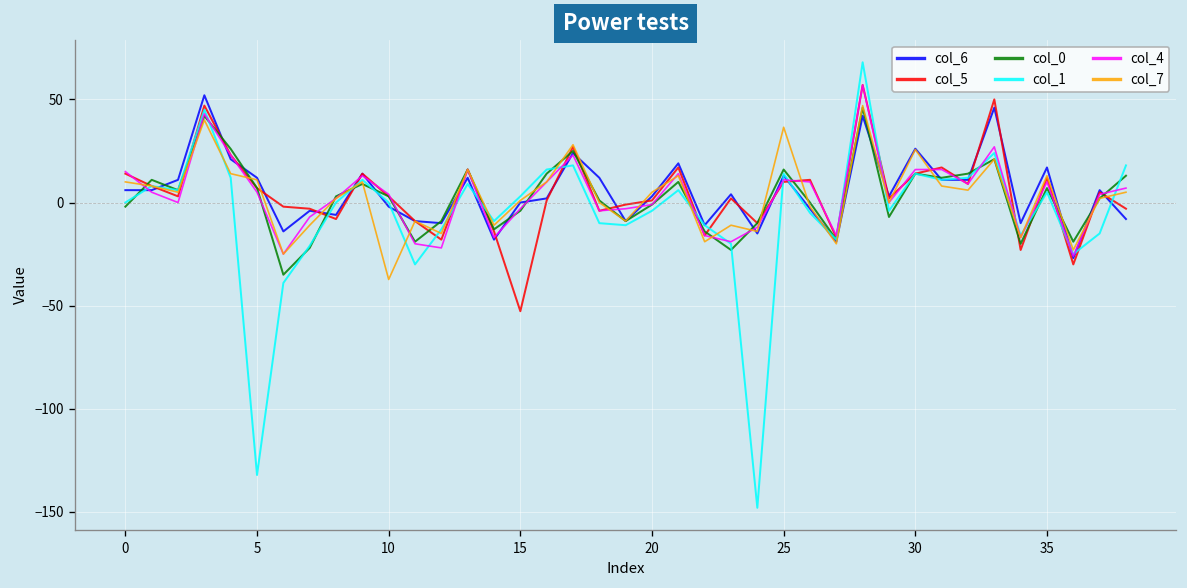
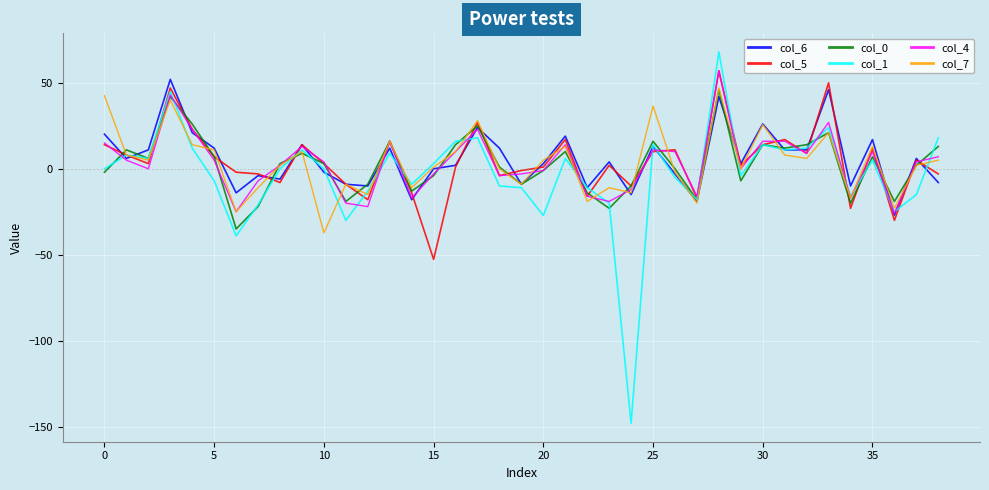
col_6, 0: 6 -> 20
col_7, 0: 10 -> 43
col_1, 5: -132 -> -7
col_1, 20: -4 -> -27
